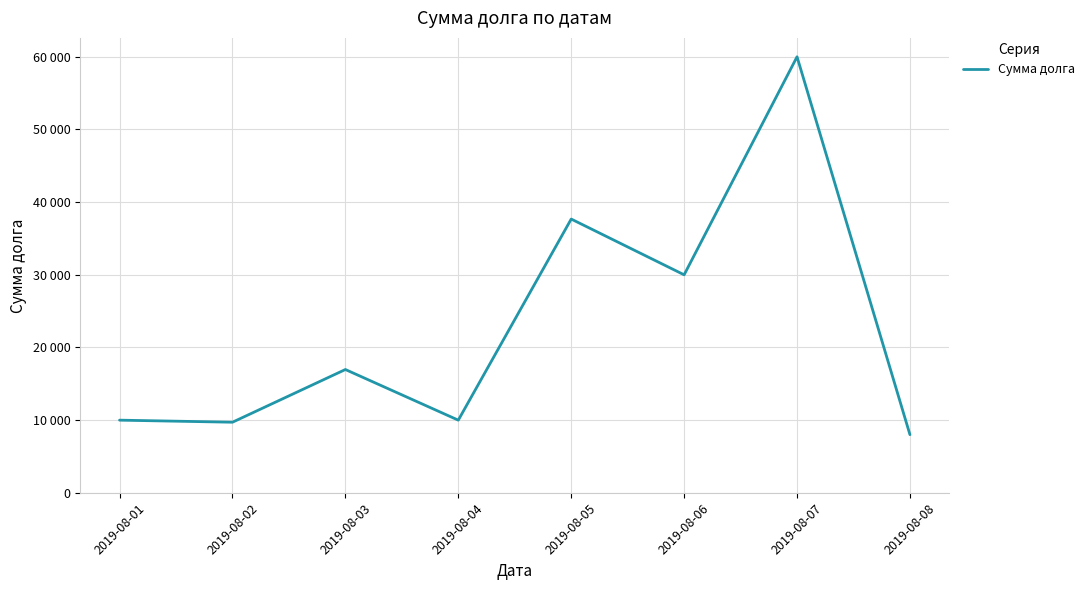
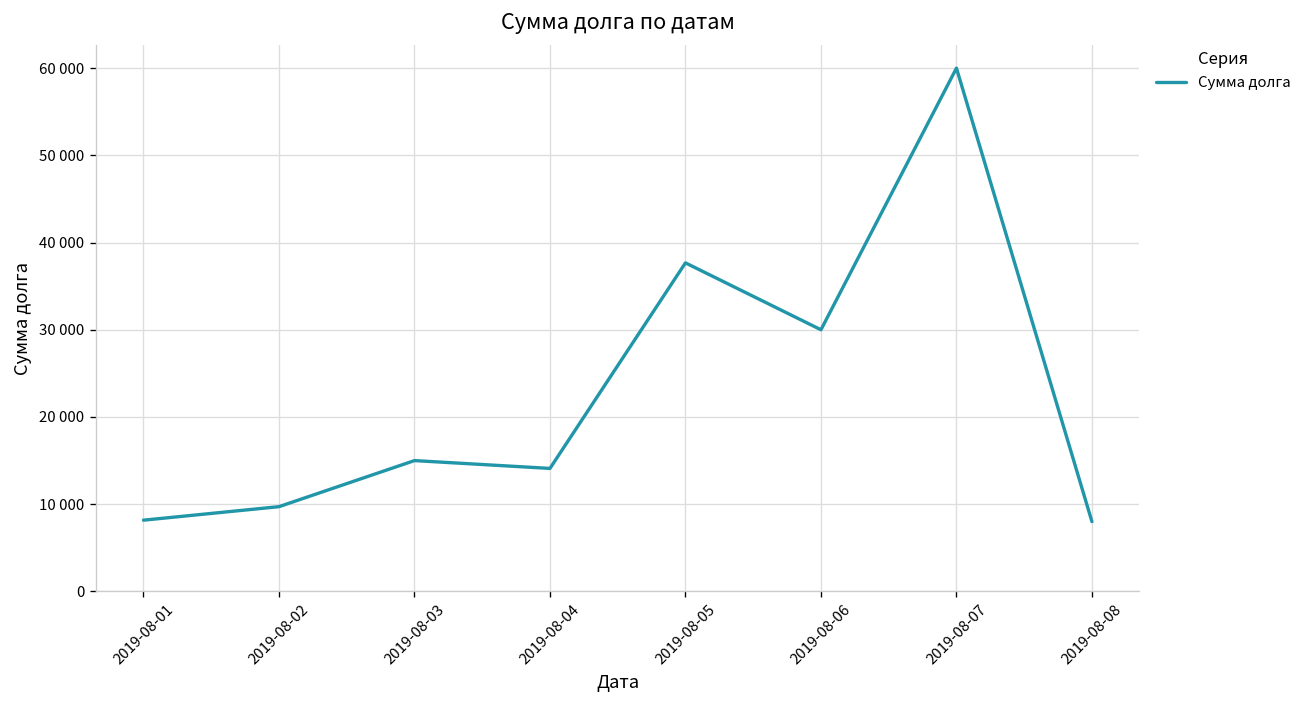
2019-08-01: 10000 -> 8000
2019-08-03: 17000 -> 15000
2019-08-04: 10000 -> 14000
